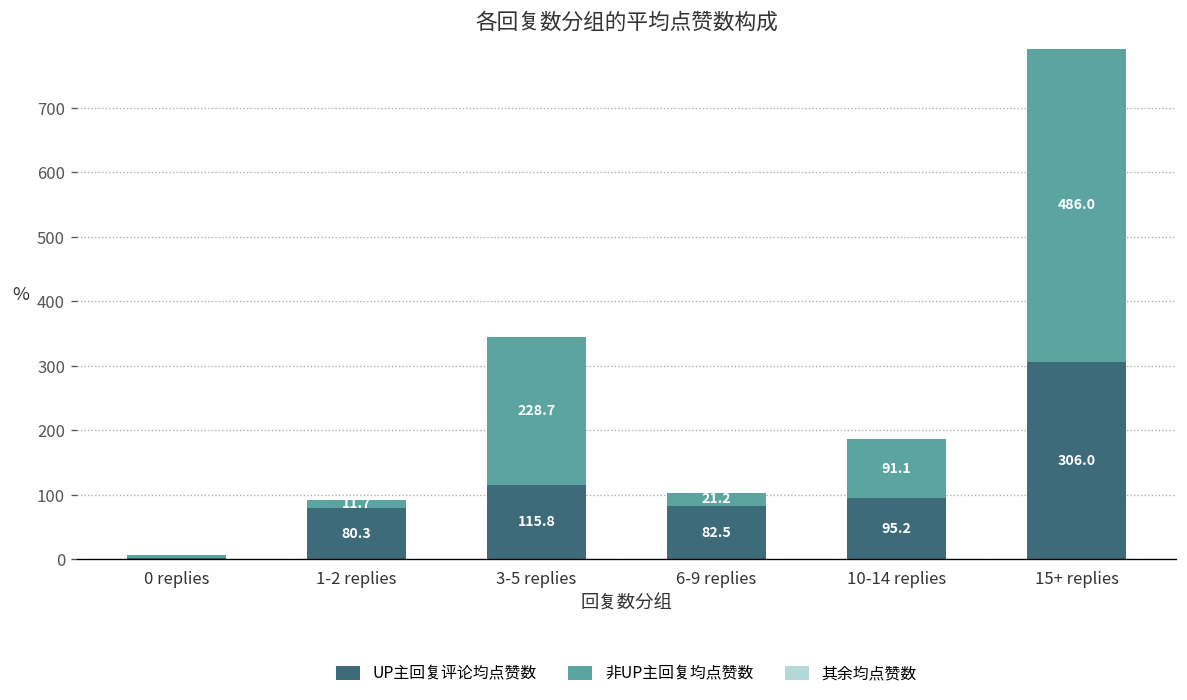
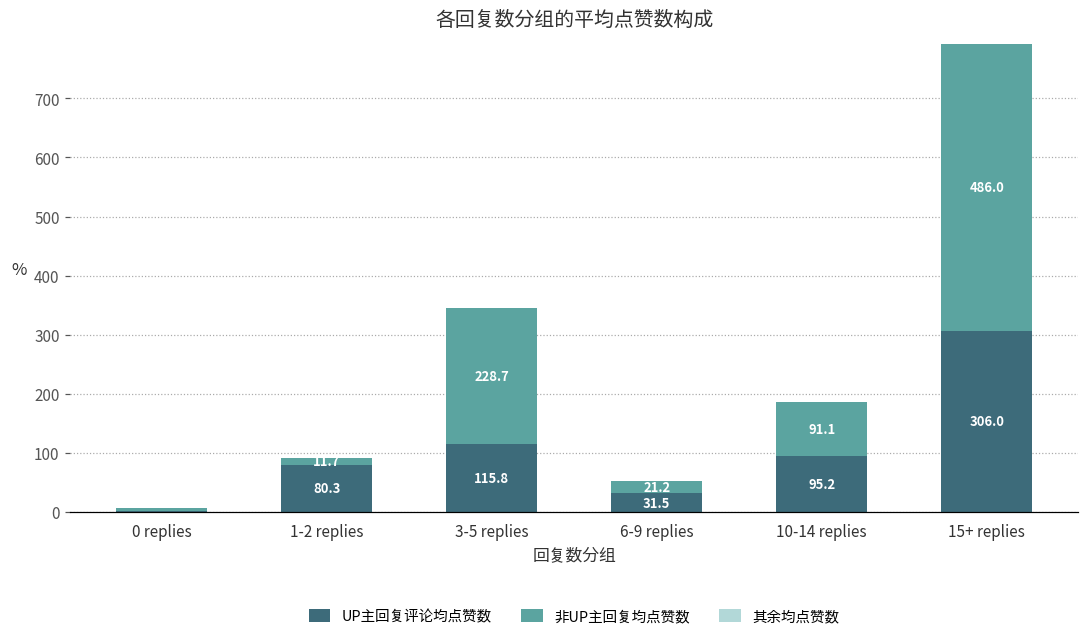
UP主回复评论均点赞数, 6-9 replies: 82.5 -> 31.5
